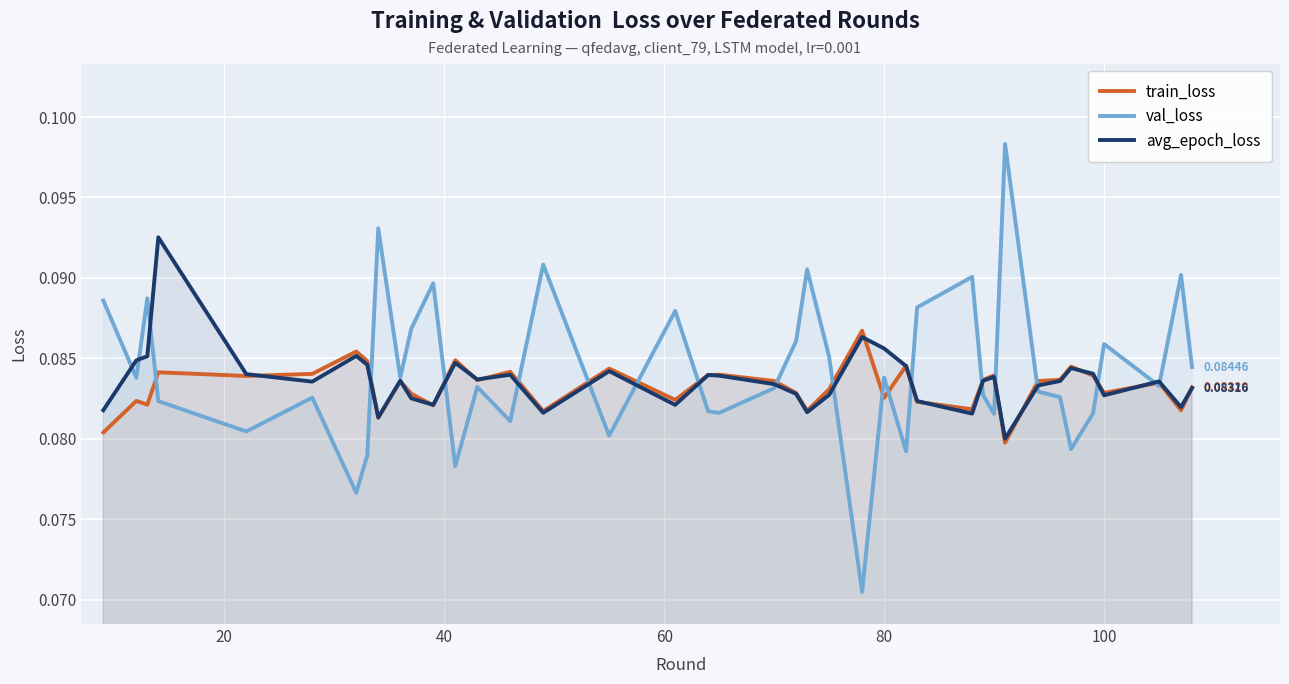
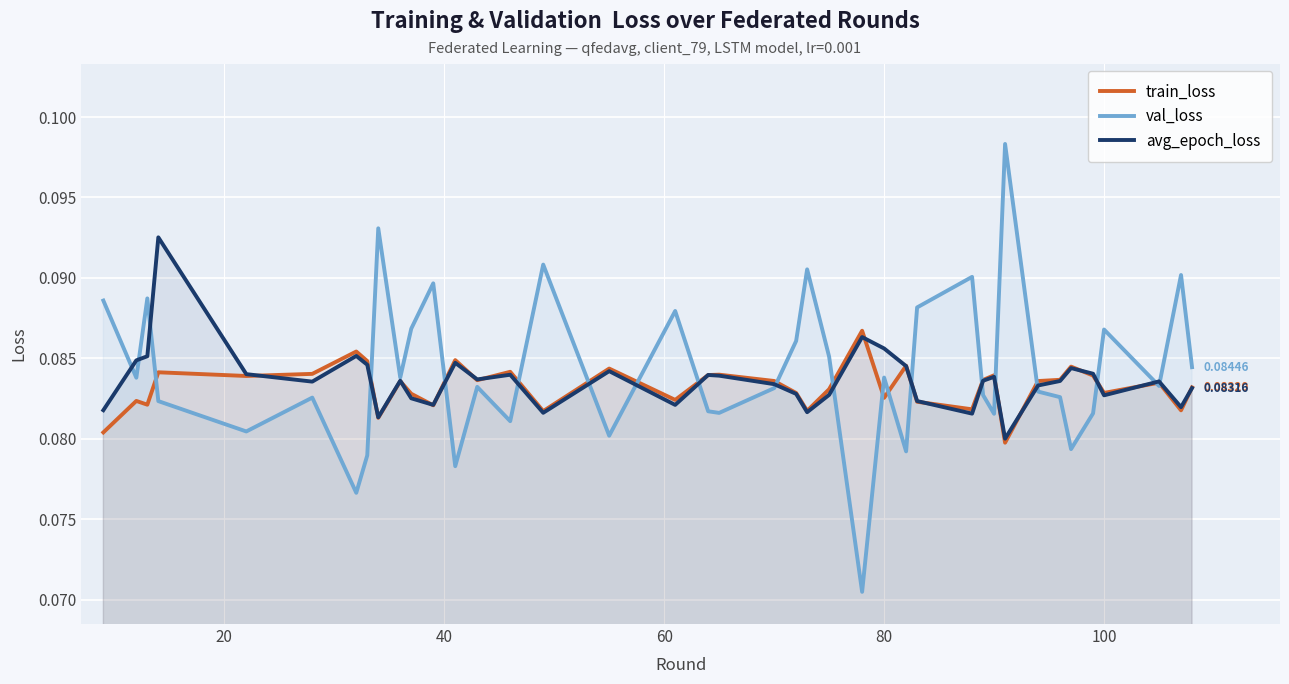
val_loss, 100: 0.0859 -> 0.0868
